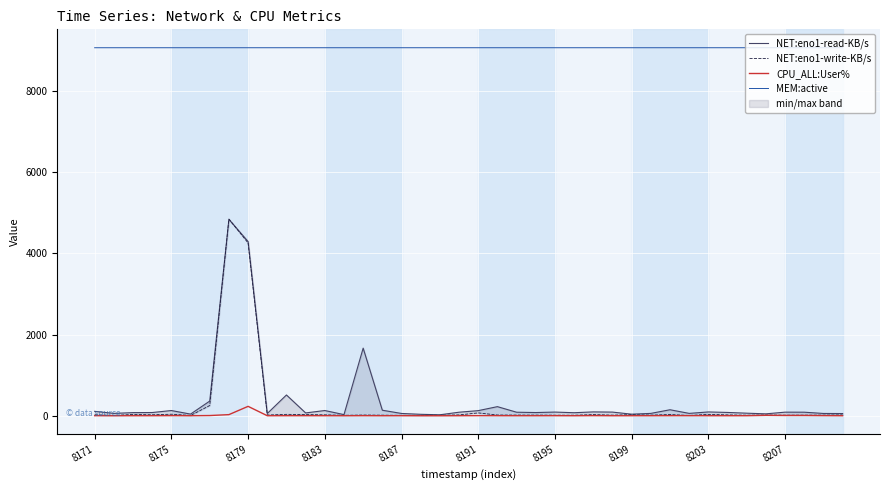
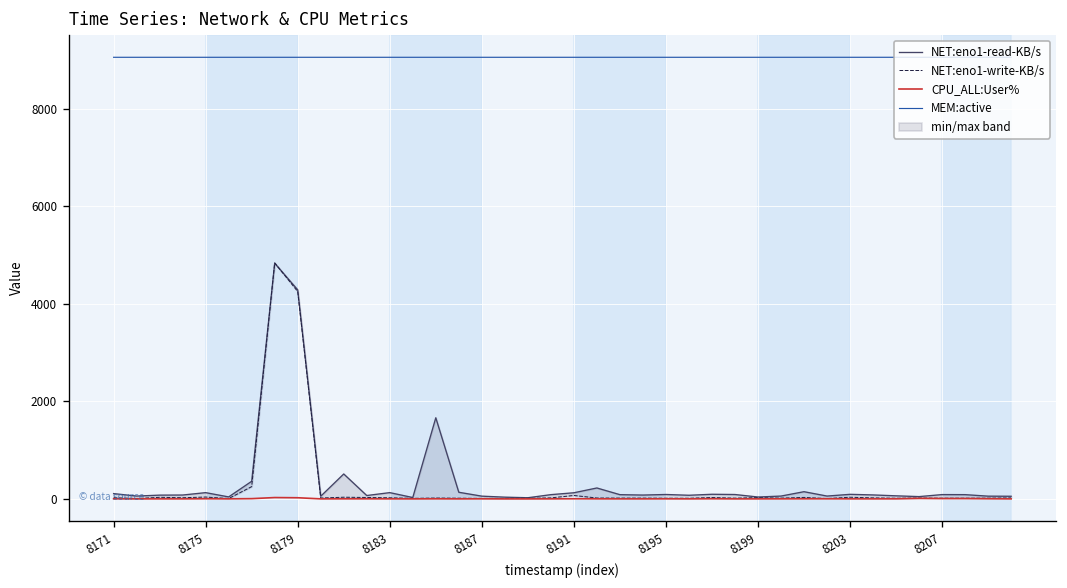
CPU_ALL:User%, 8179: 200 -> 0
